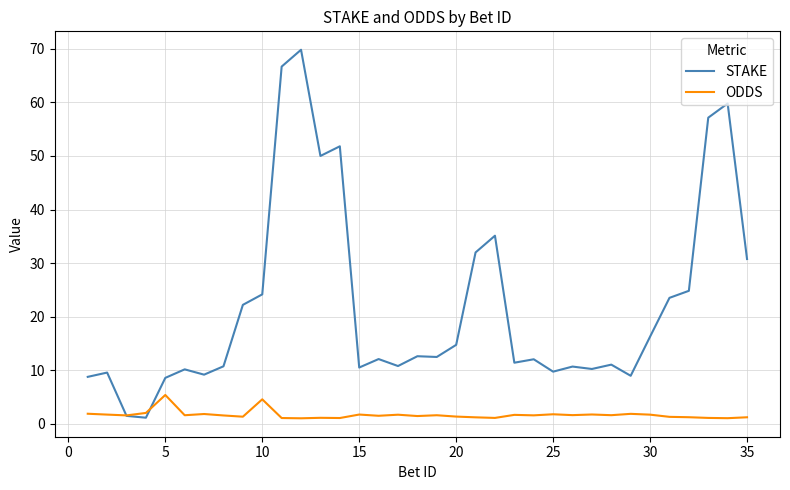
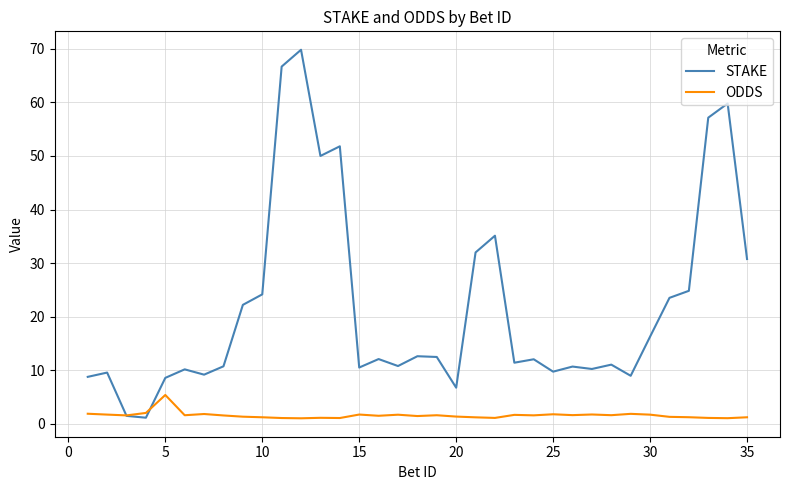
ODDS, 10: 5 -> 1
STAKE, 20: 15 -> 7
